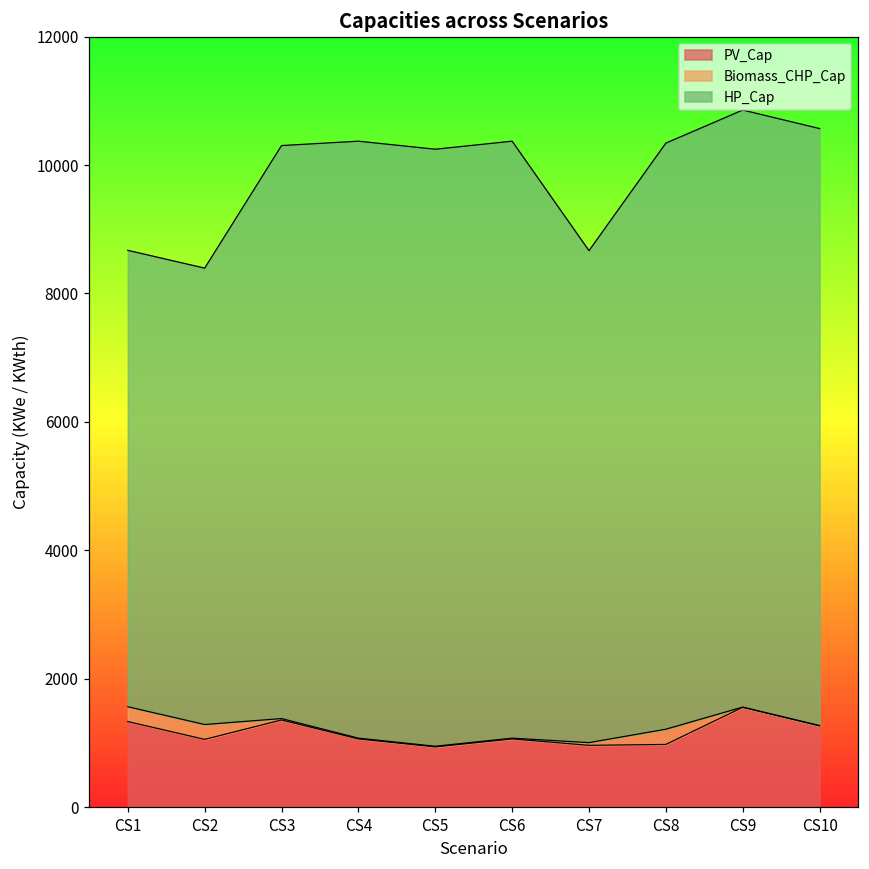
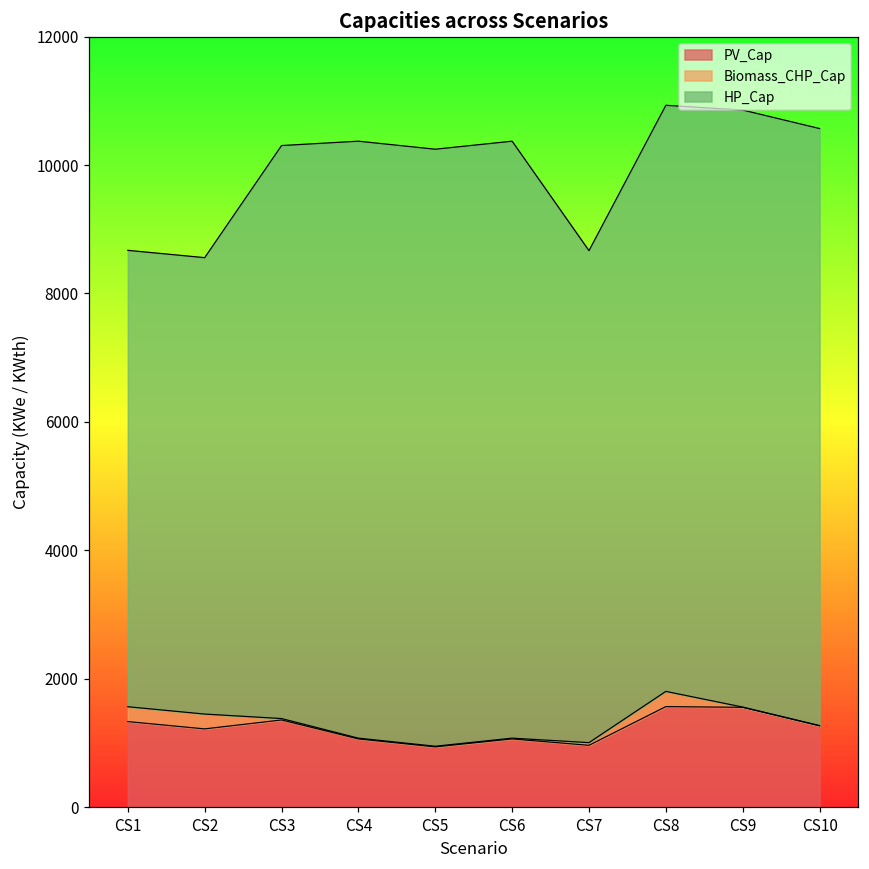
PV_Cap, CS2: 1100 -> 1200
PV_Cap, CS8: 1000 -> 1600
